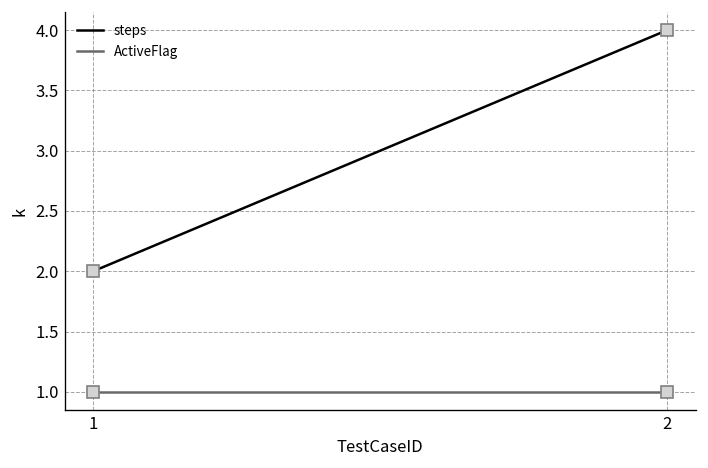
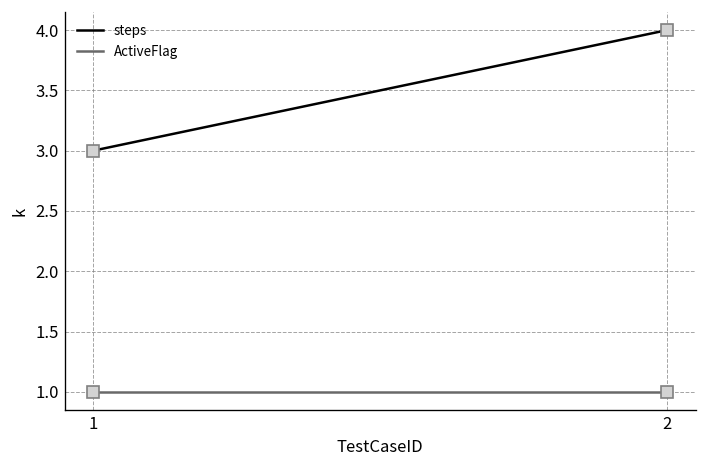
steps, 1: 2 -> 3
